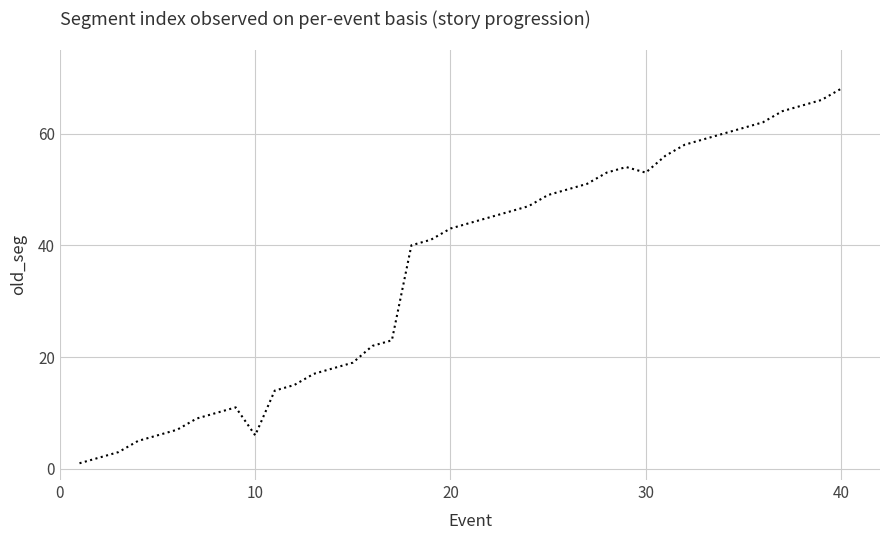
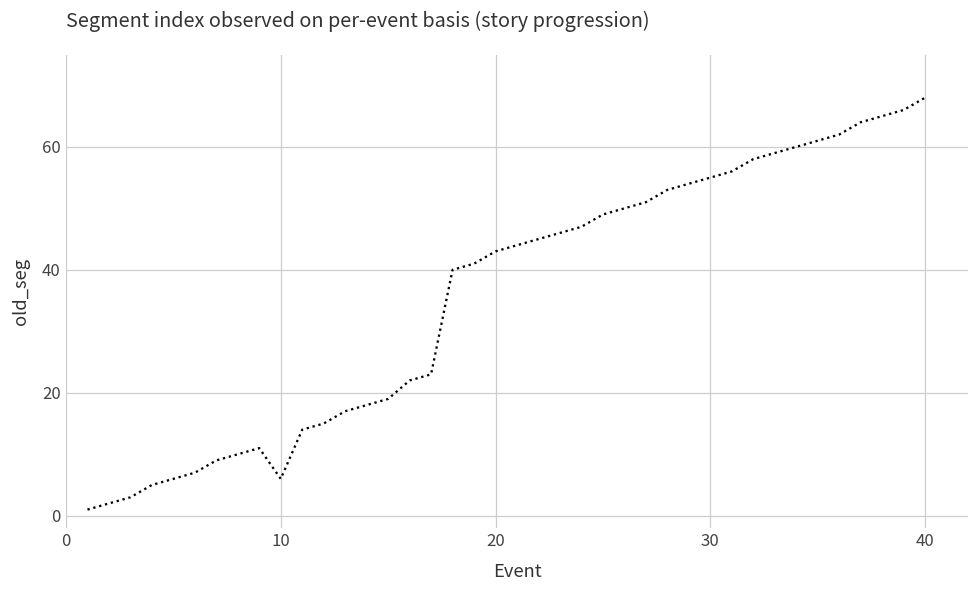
30: 53 -> 55
